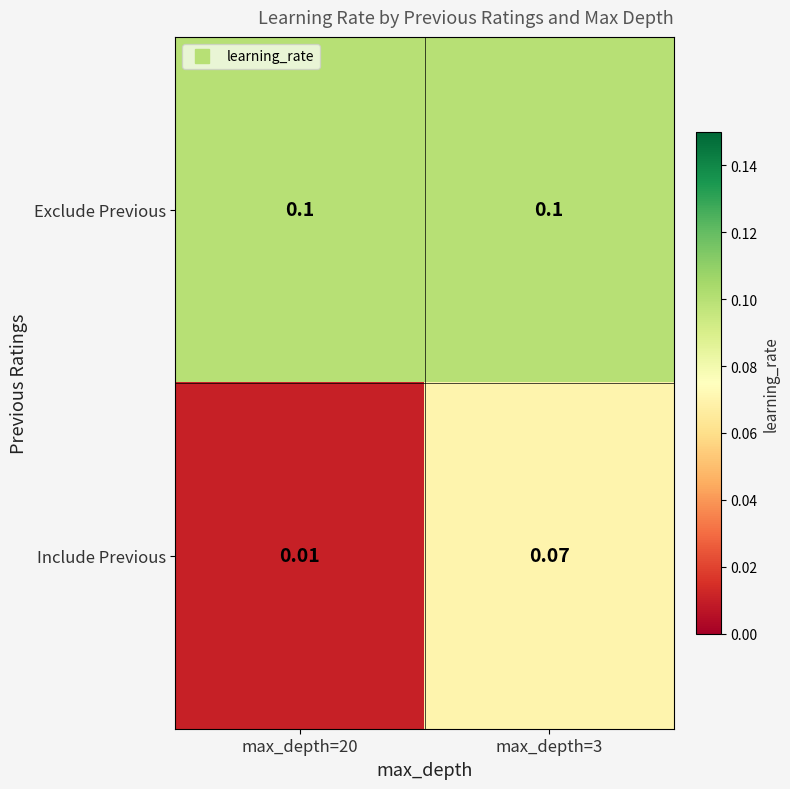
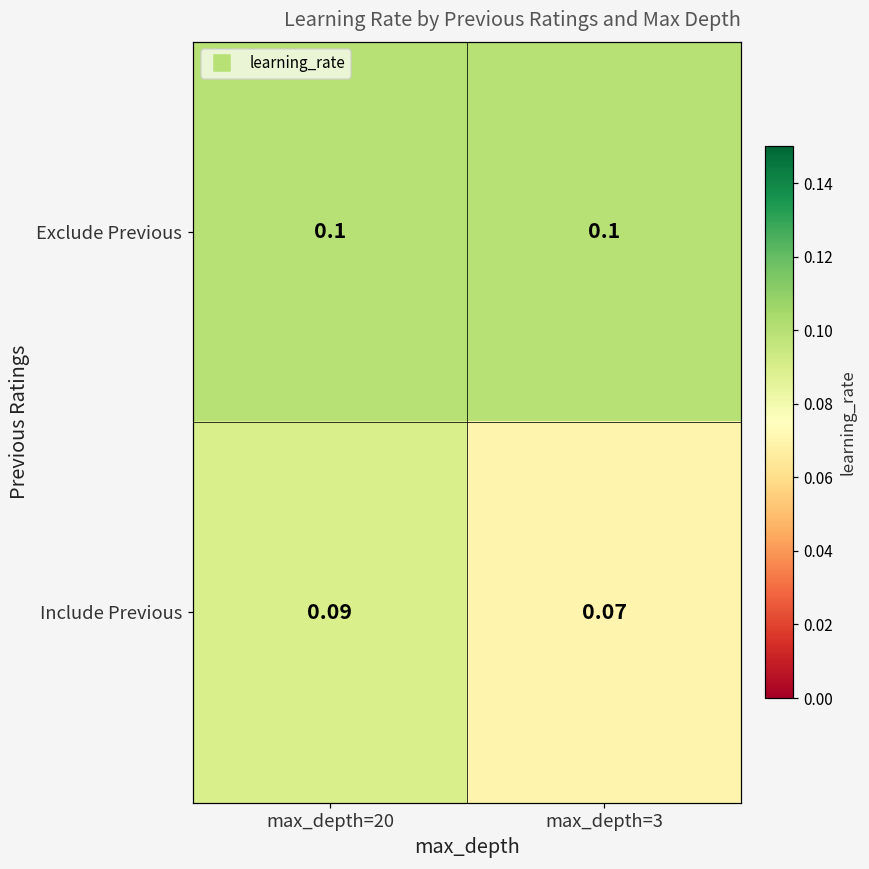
Include Previous, max_depth=20: 0.01 -> 0.09
